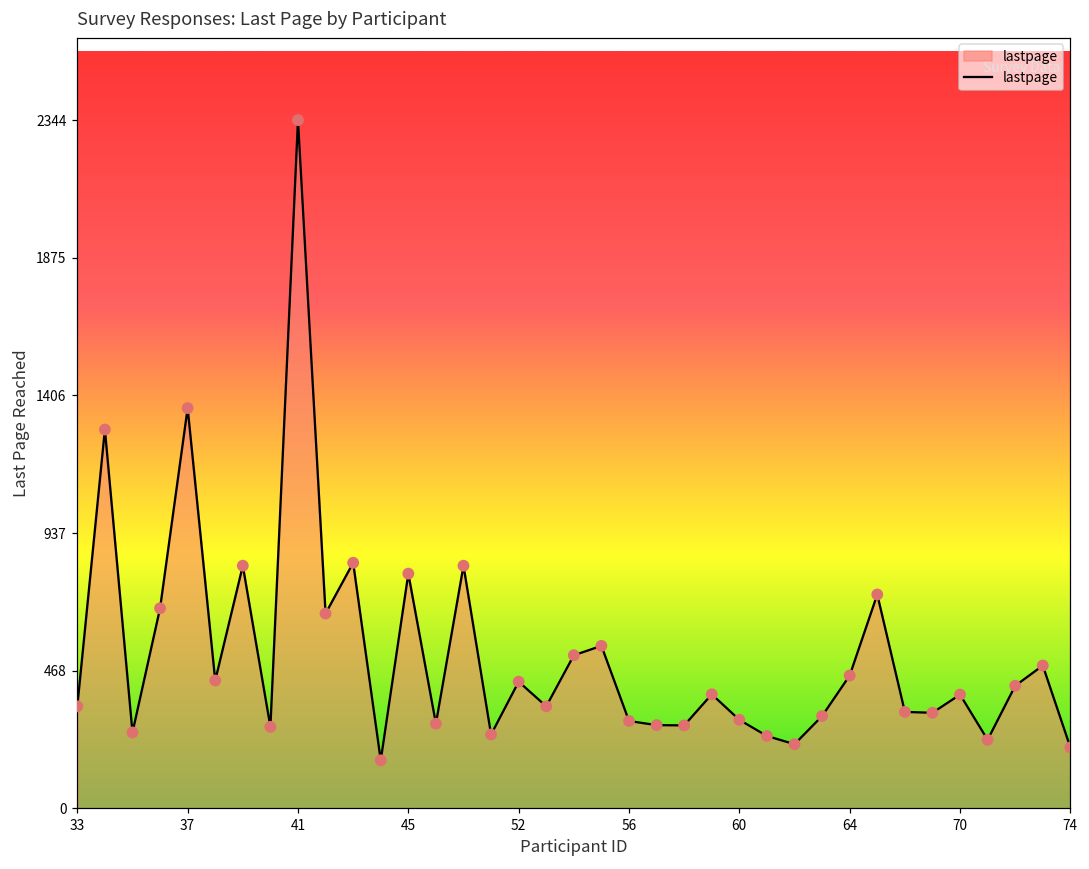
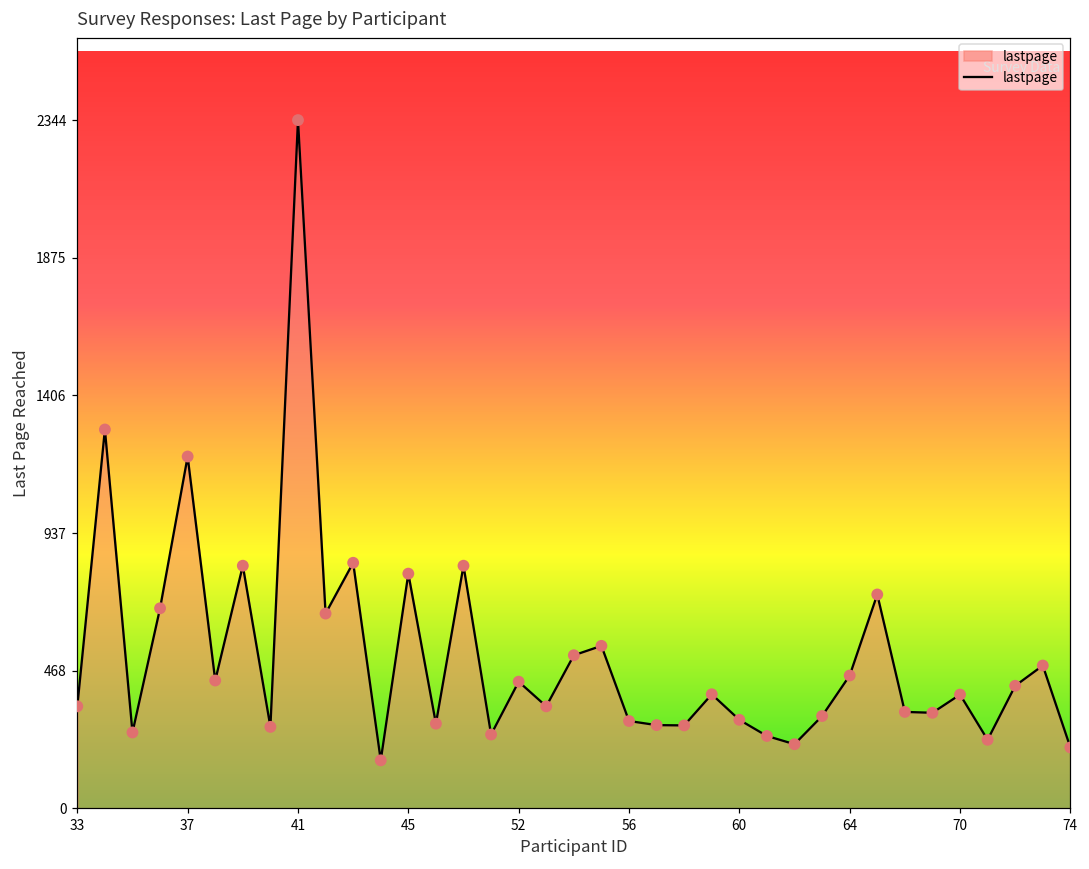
37: 1360 -> 1200
